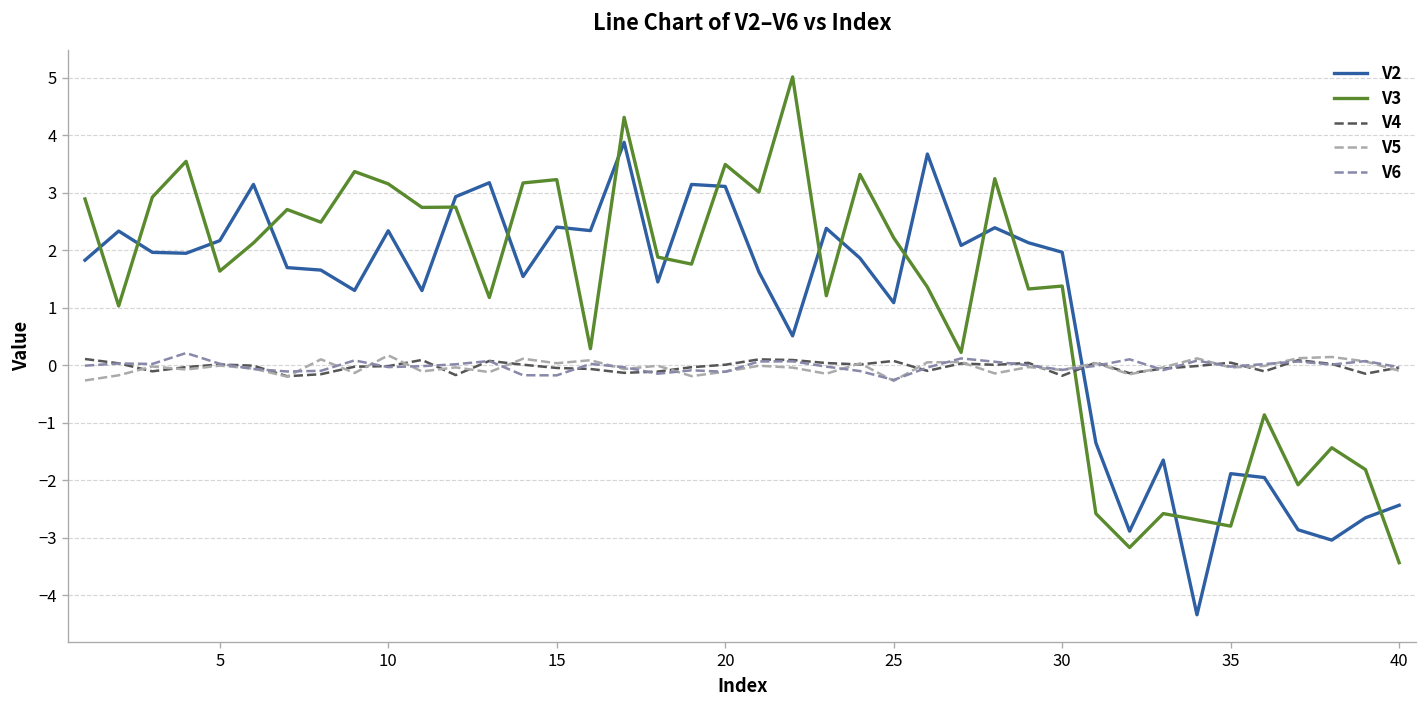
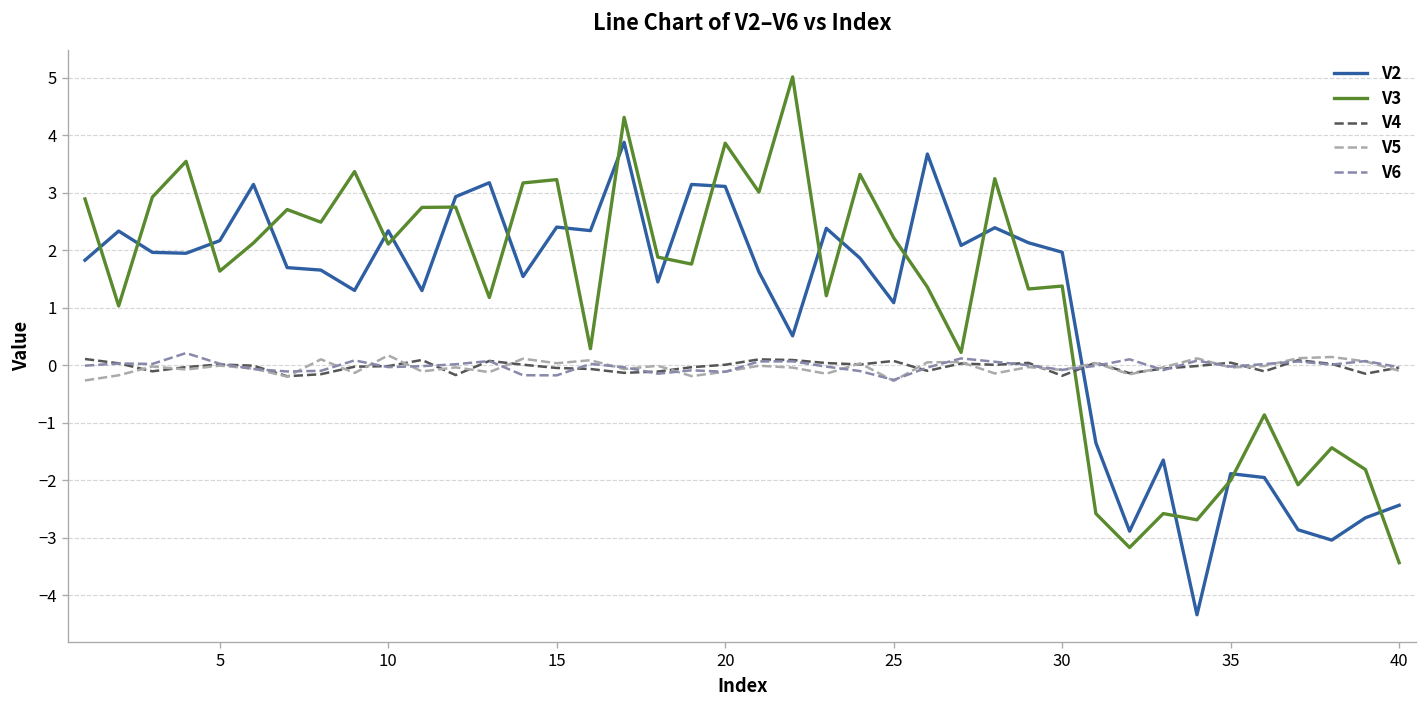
V3, 10: 3.2 -> 2.1
V3, 20: 3.5 -> 3.9
V3, 35: -2.8 -> -2.0
